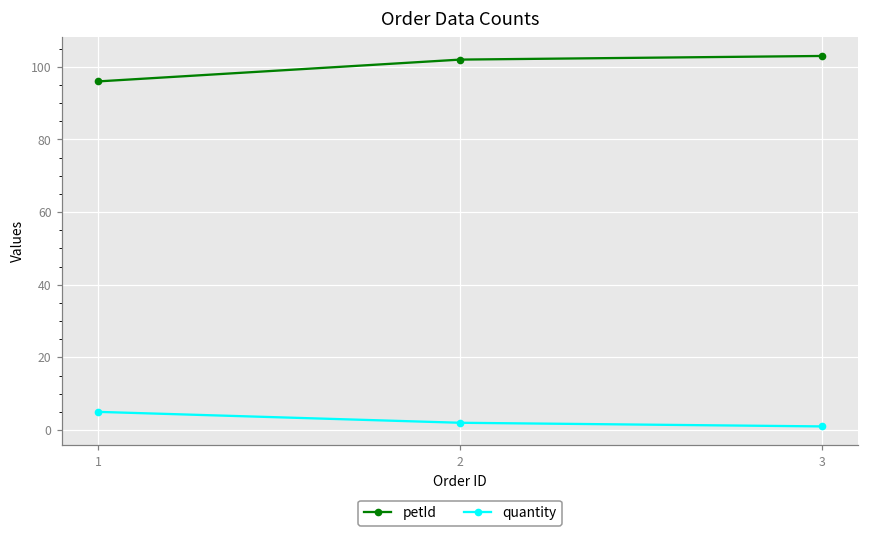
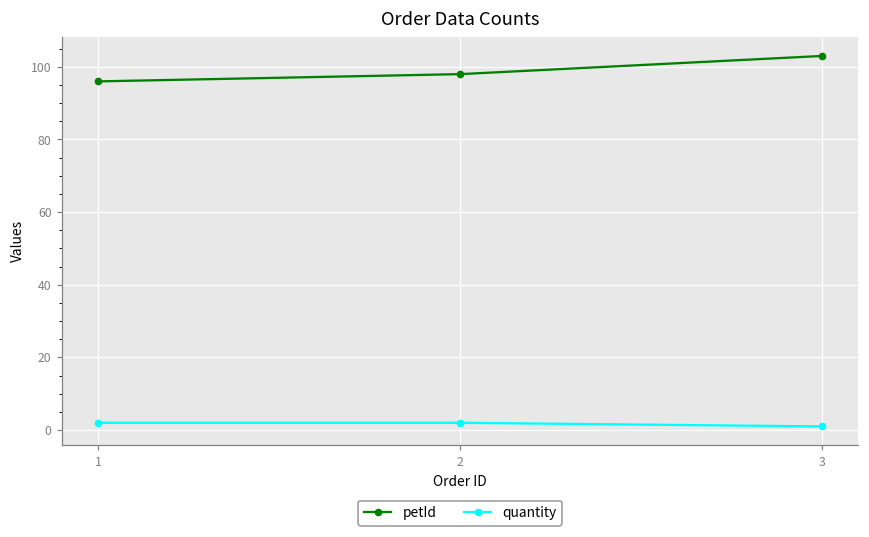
quantity, 1: 5 -> 2
petId, 2: 102 -> 98
